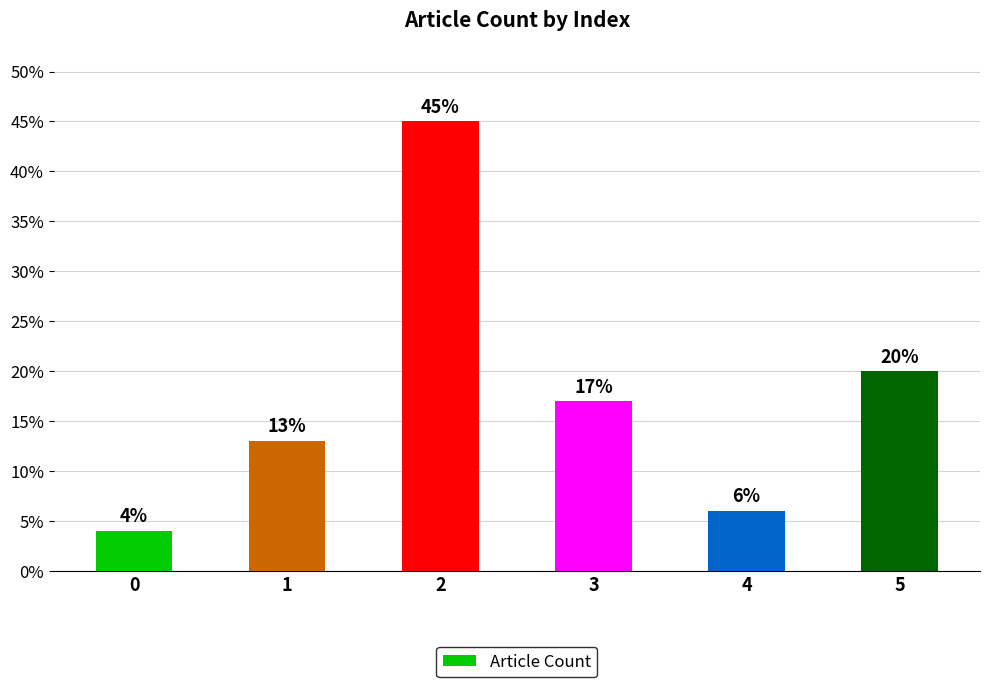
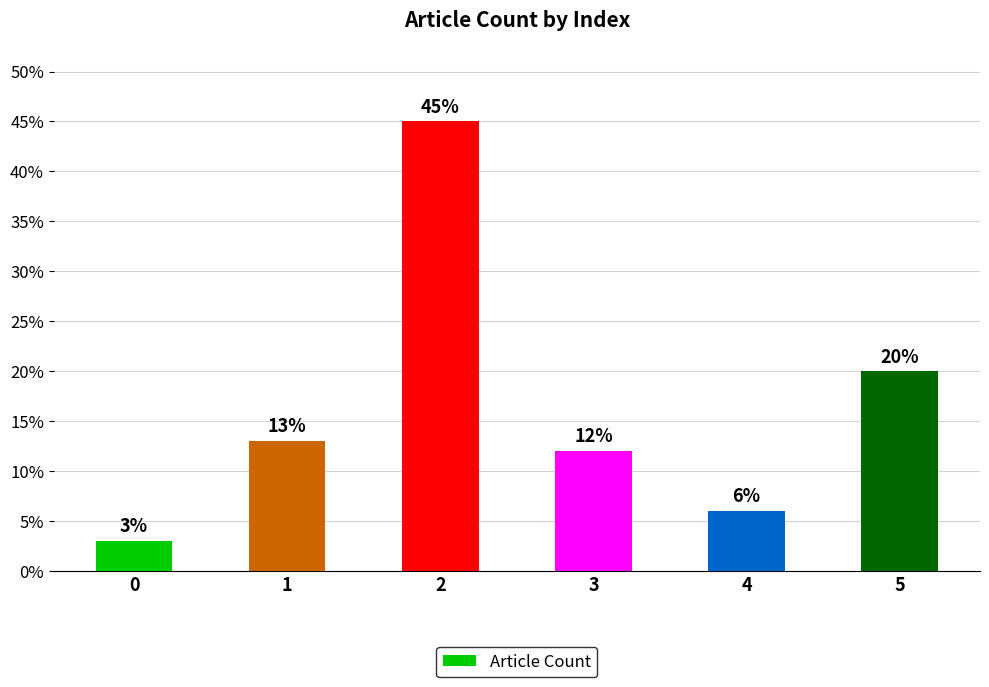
0: 4% -> 3%
3: 17% -> 12%
